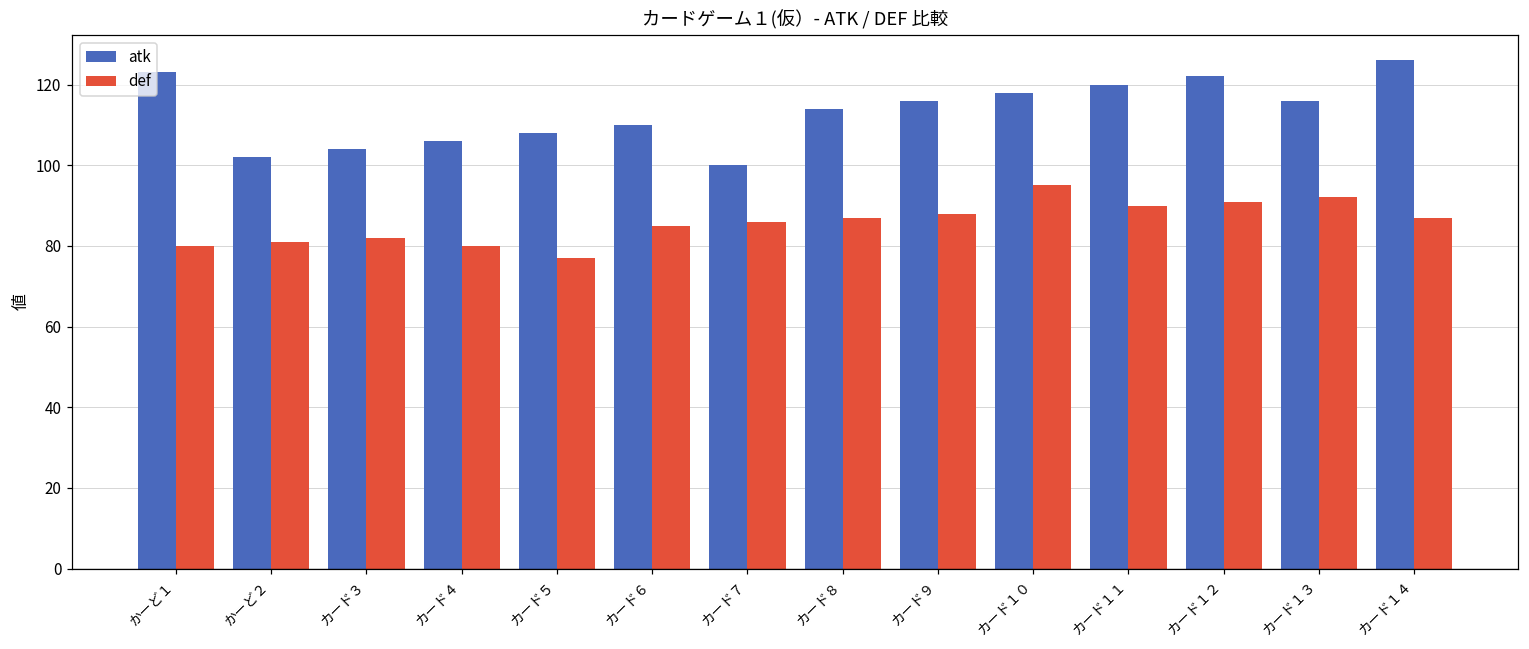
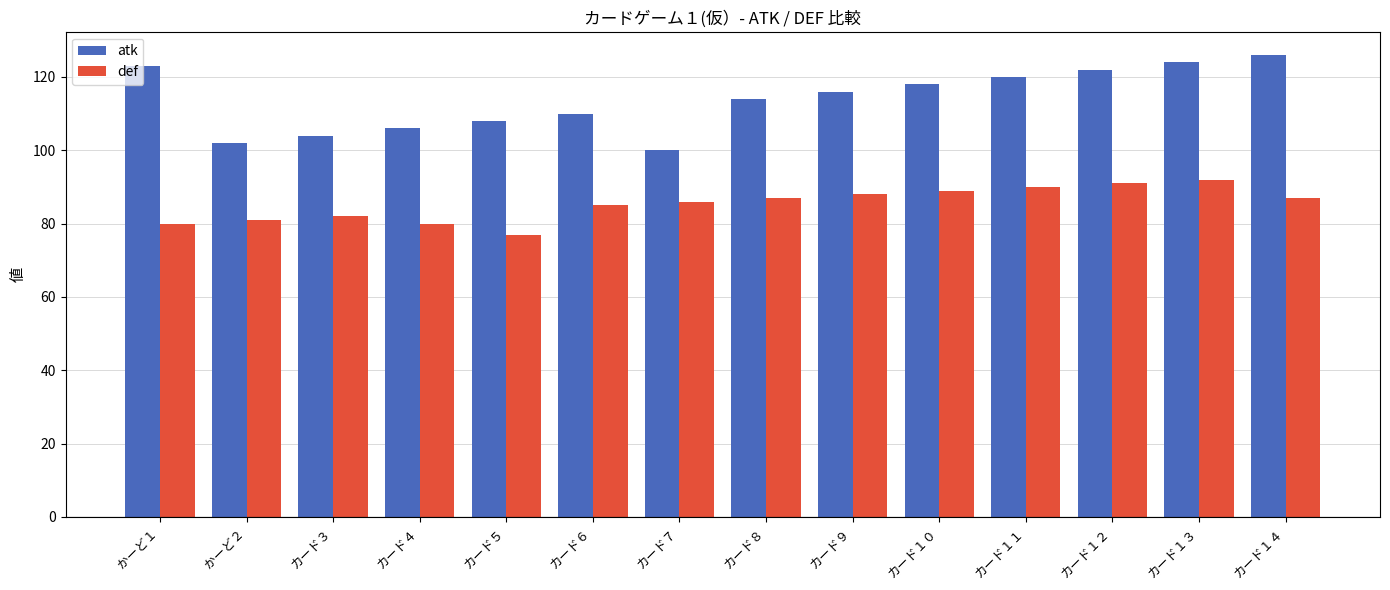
def, カード１０: 95 -> 89
atk, カード１３: 116 -> 124
